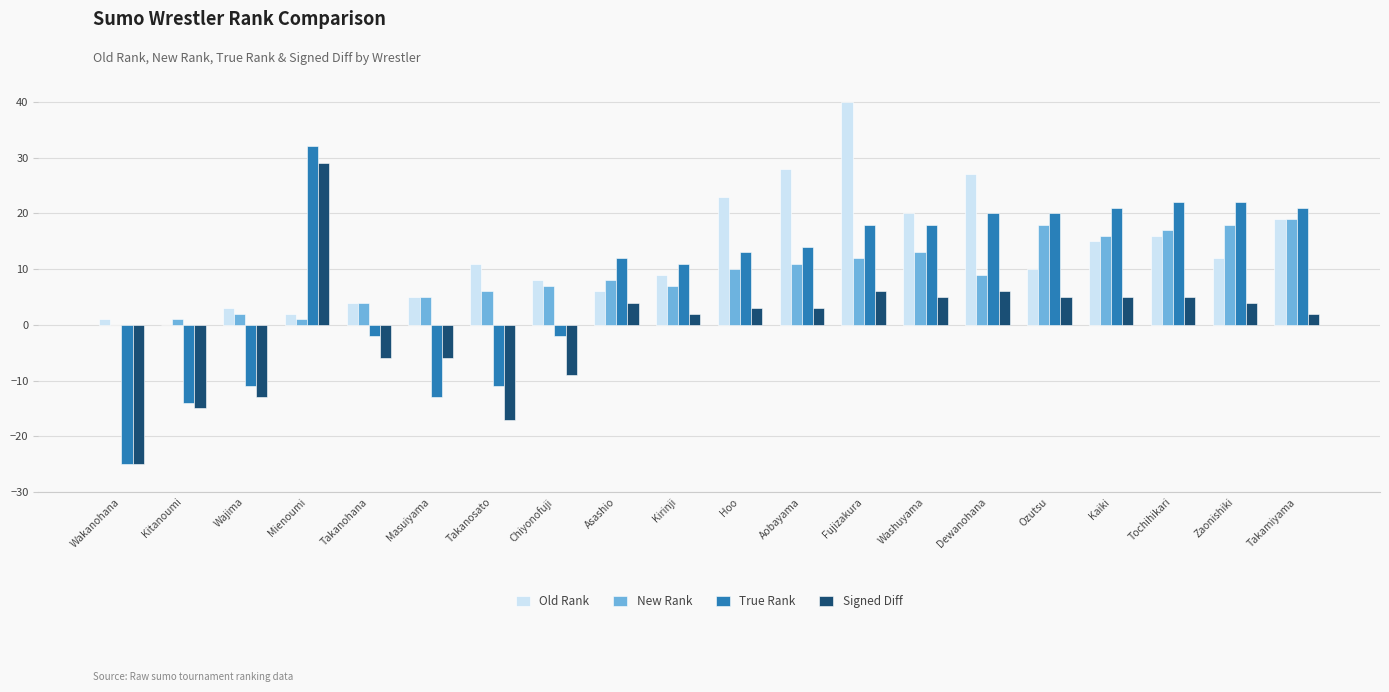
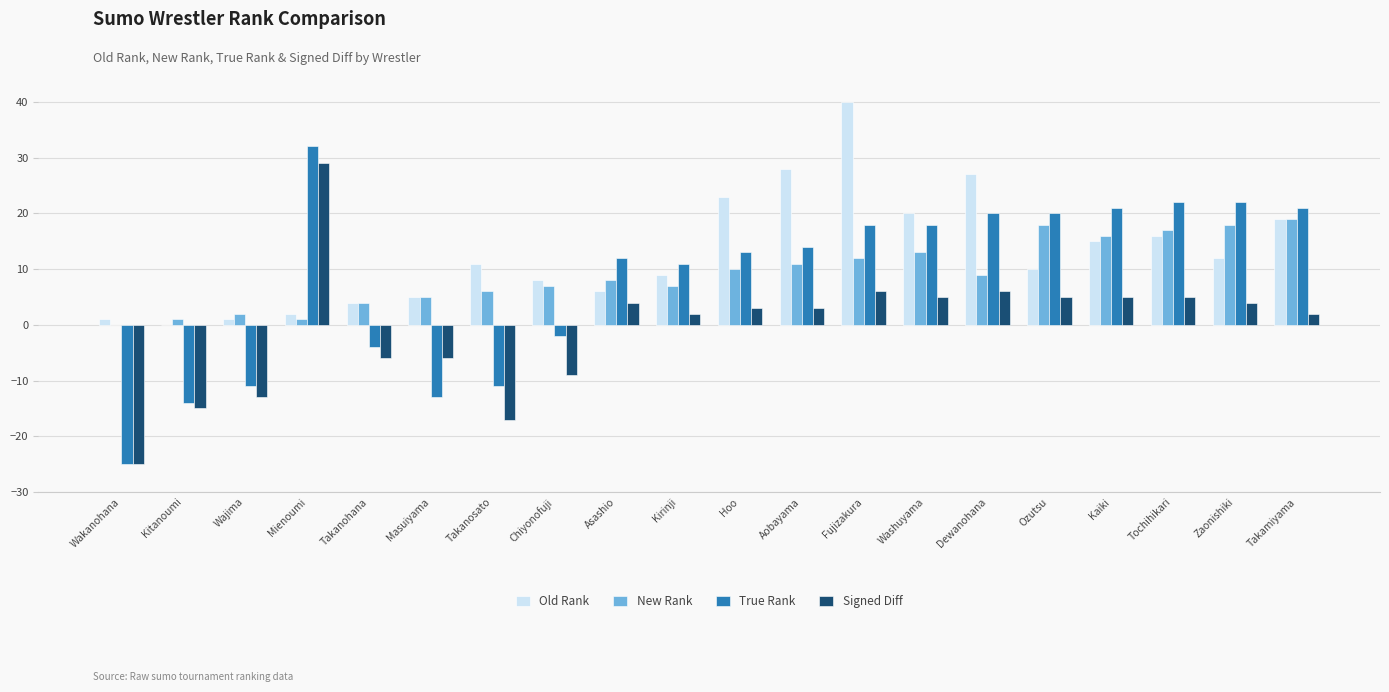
Old Rank, Wajima: 3 -> 1
True Rank, Takanohana: -2 -> -4
